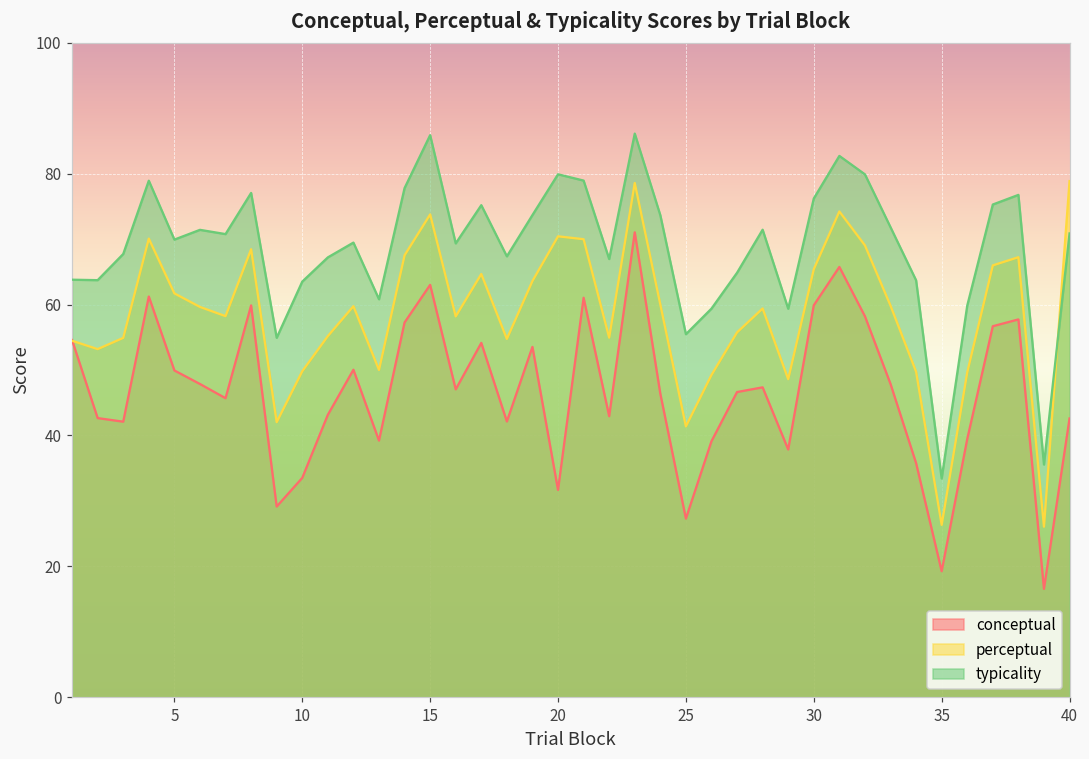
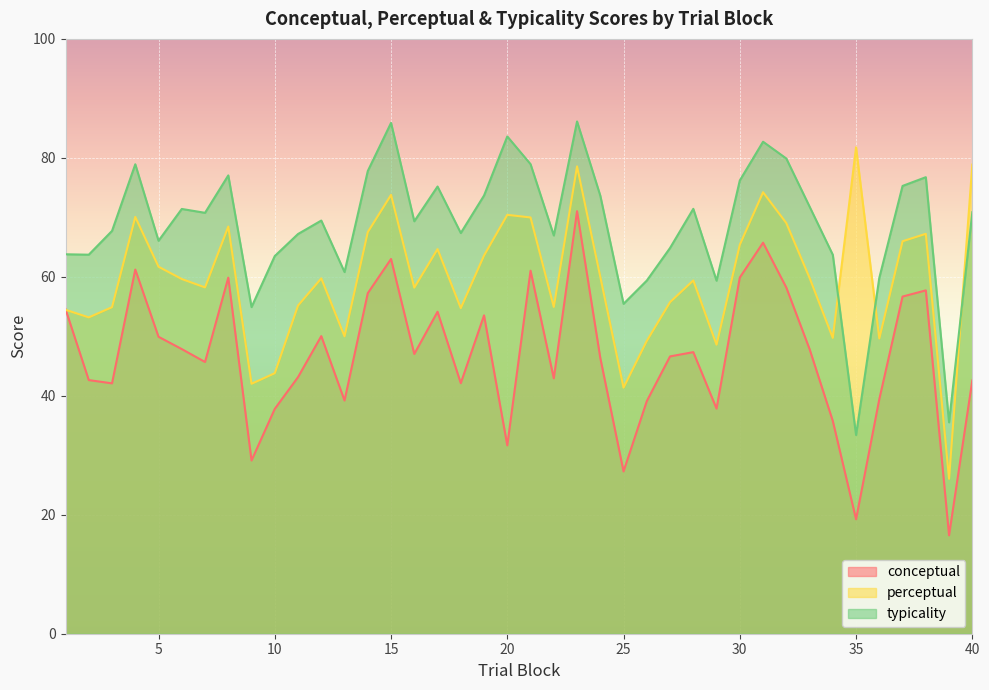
typicality, 5: 70 -> 66
conceptual, 10: 34 -> 38
perceptual, 10: 50 -> 44
typicality, 20: 80 -> 84
perceptual, 35: 26 -> 82
